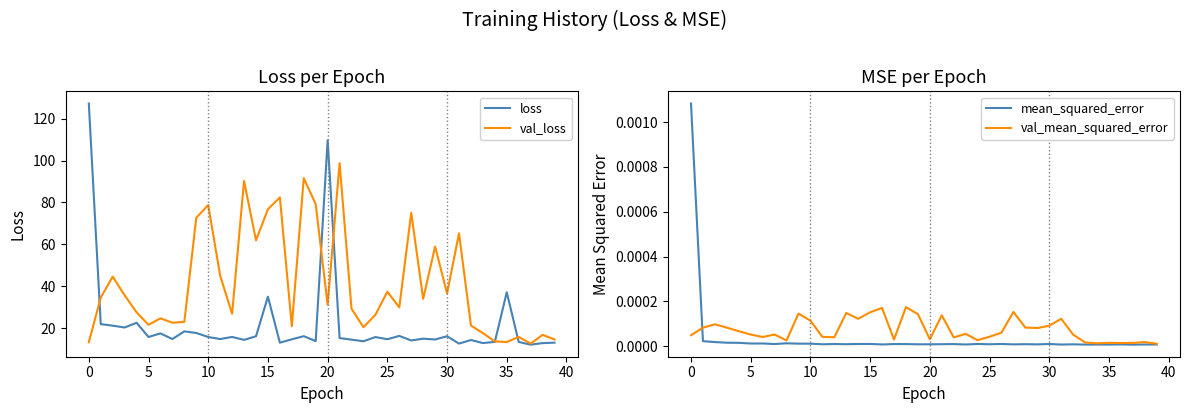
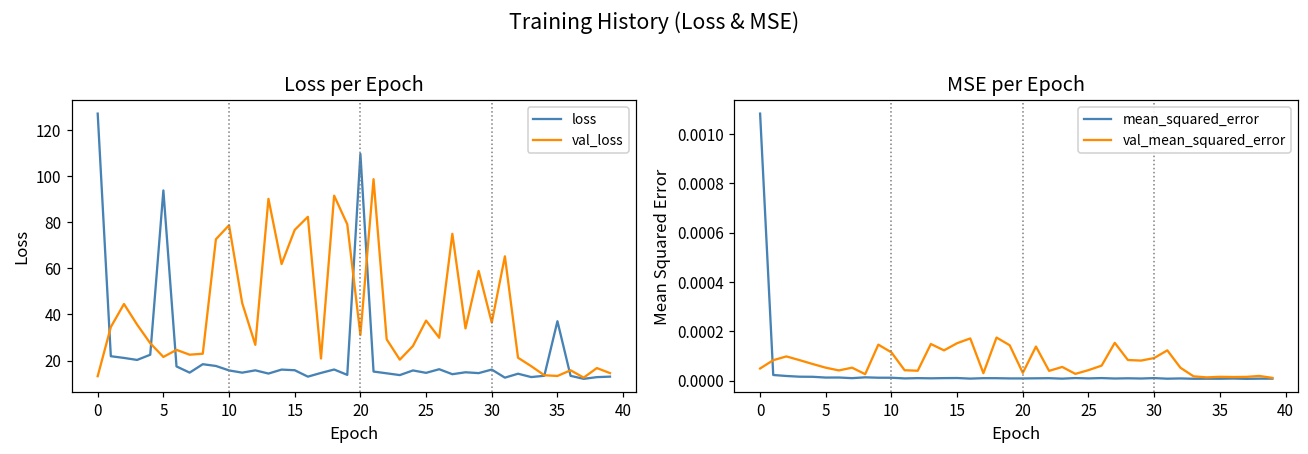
Loss per Epoch, loss, 5: 16 -> 94
Loss per Epoch, loss, 15: 35 -> 16
